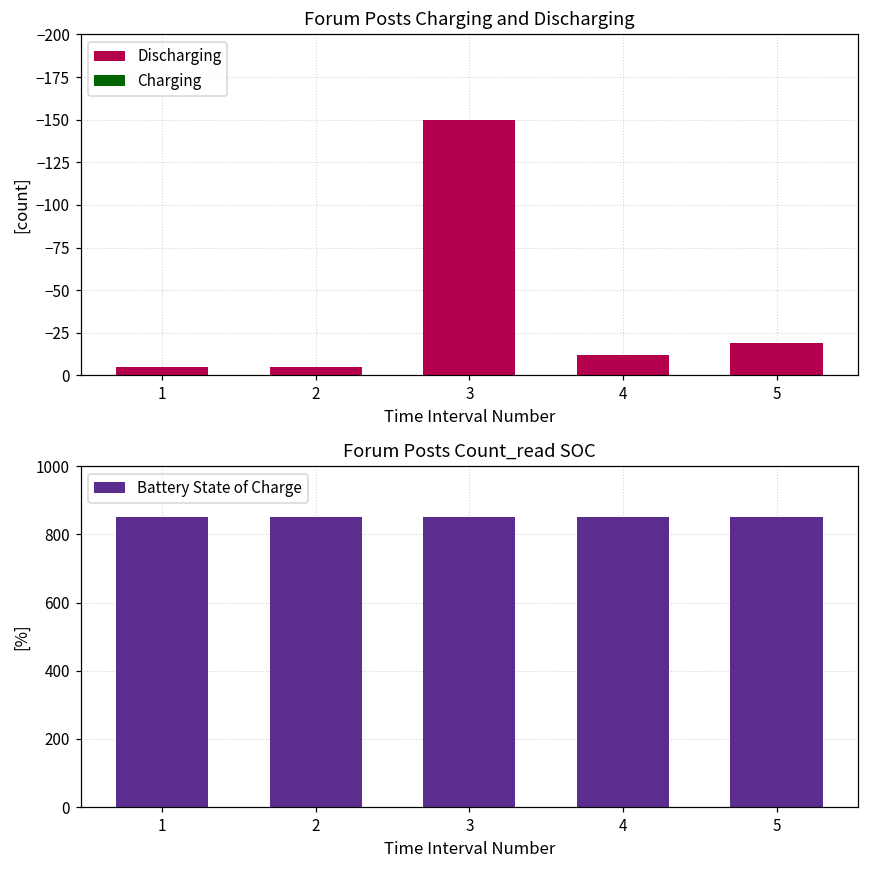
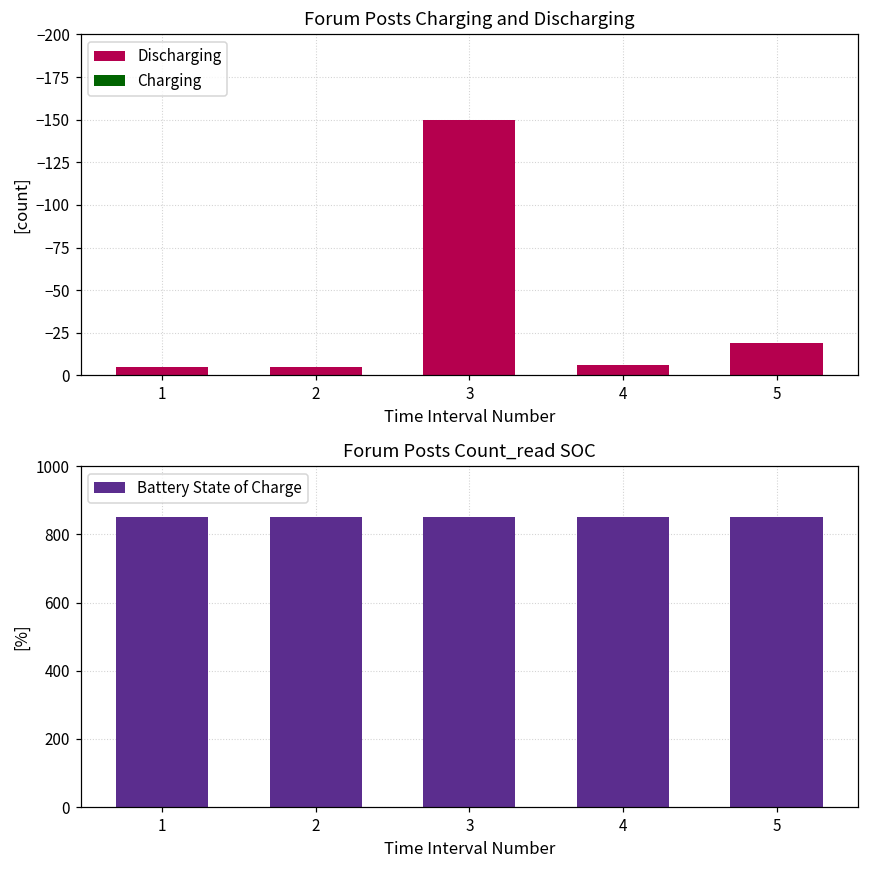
Forum Posts Charging and Discharging, Discharging, 4: -12 -> -6
